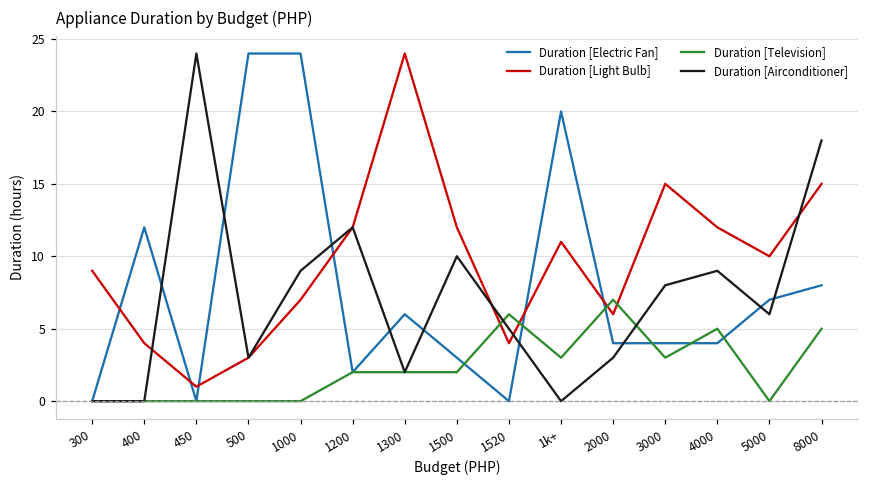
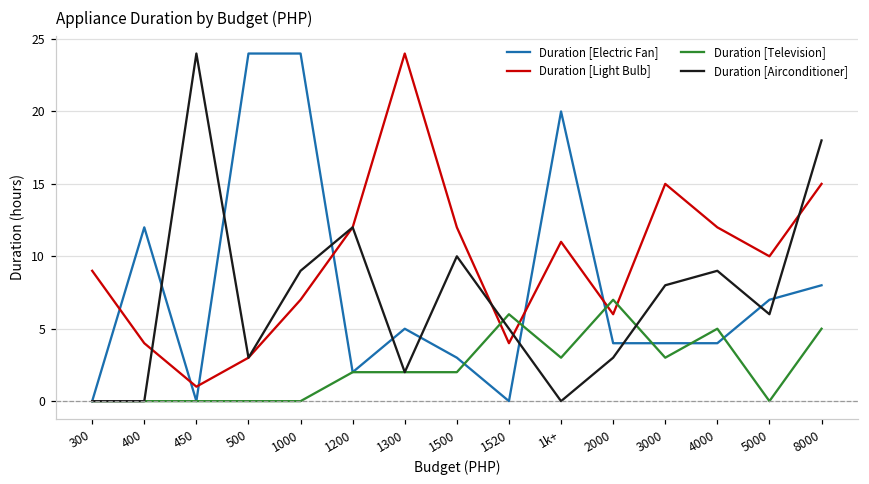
Duration [Electric Fan], 1300: 6 -> 5
